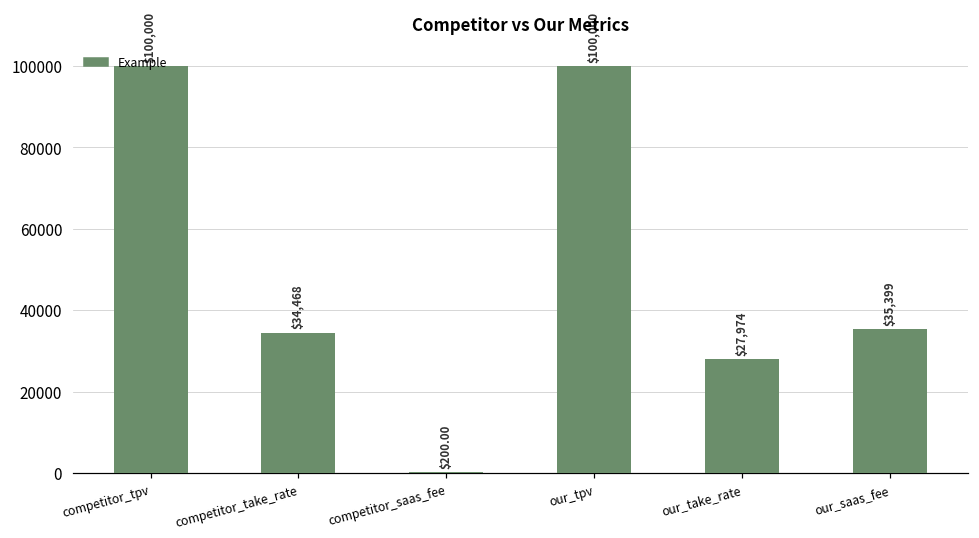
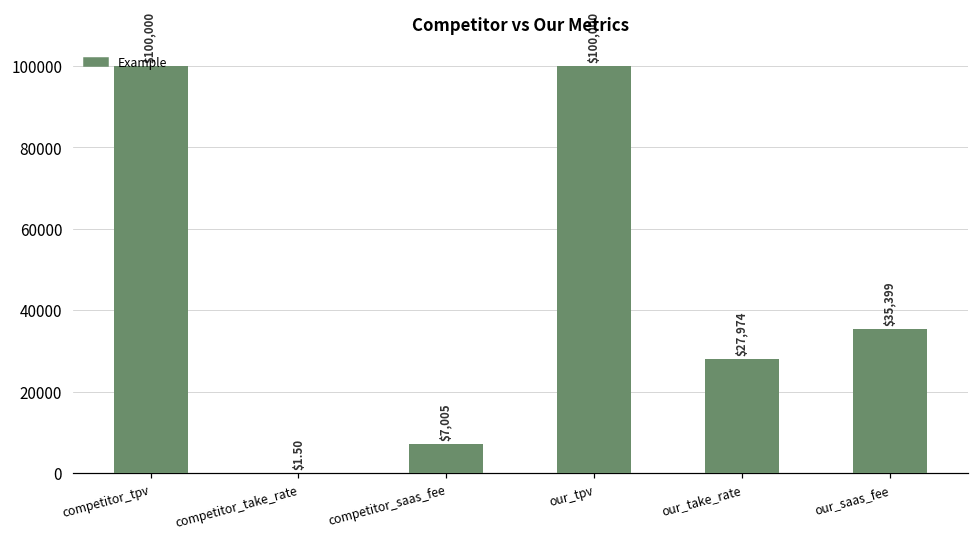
competitor_take_rate: $34,468 -> $1.50
competitor_saas_fee: $200.00 -> $7,005
